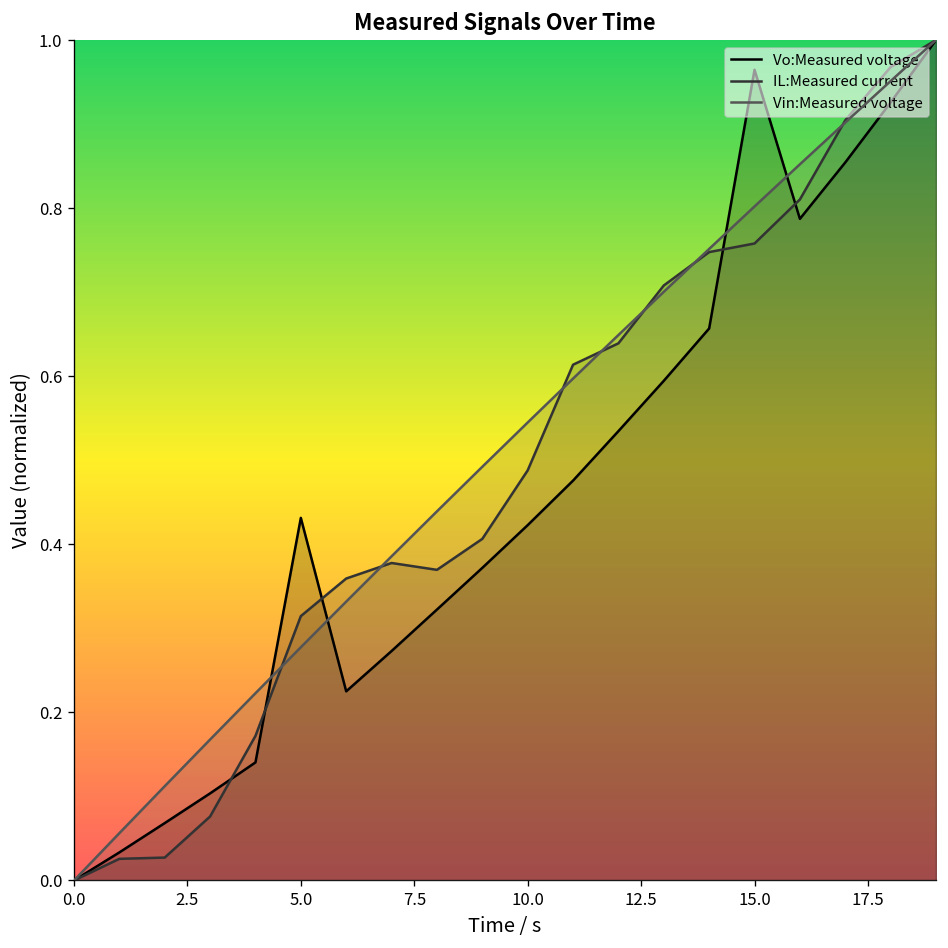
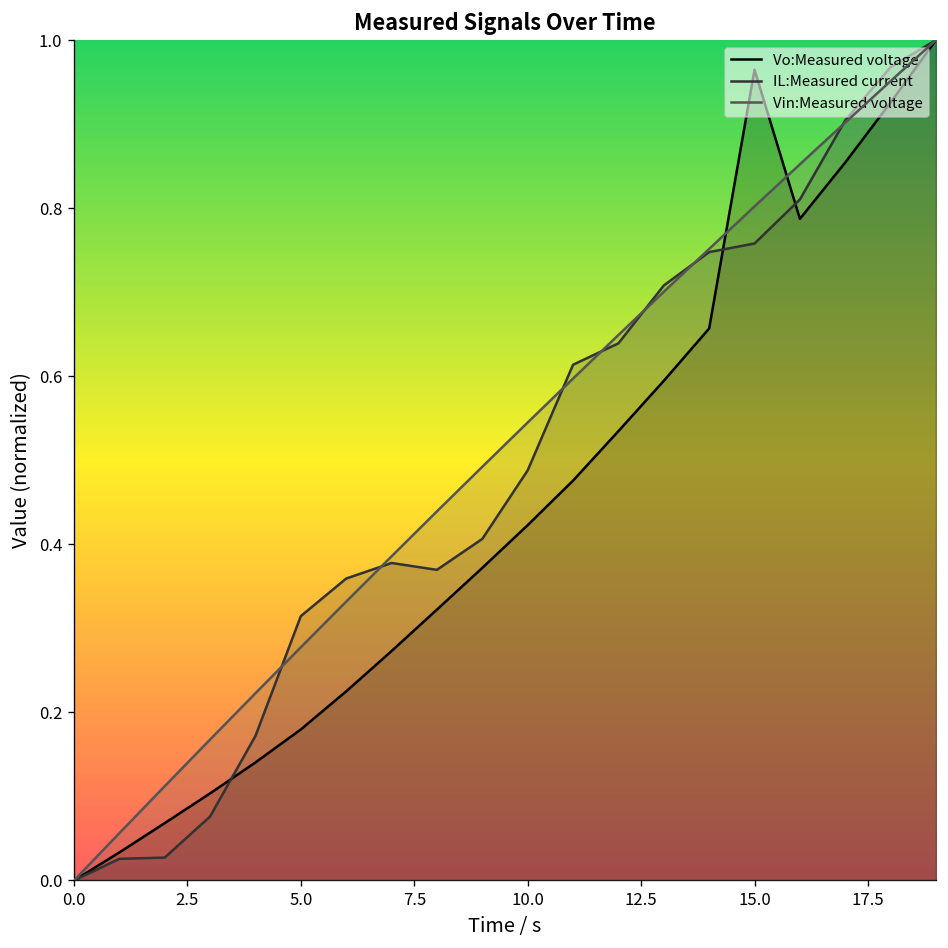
Vo:Measured voltage, 5.0: 0.43 -> 0.18
